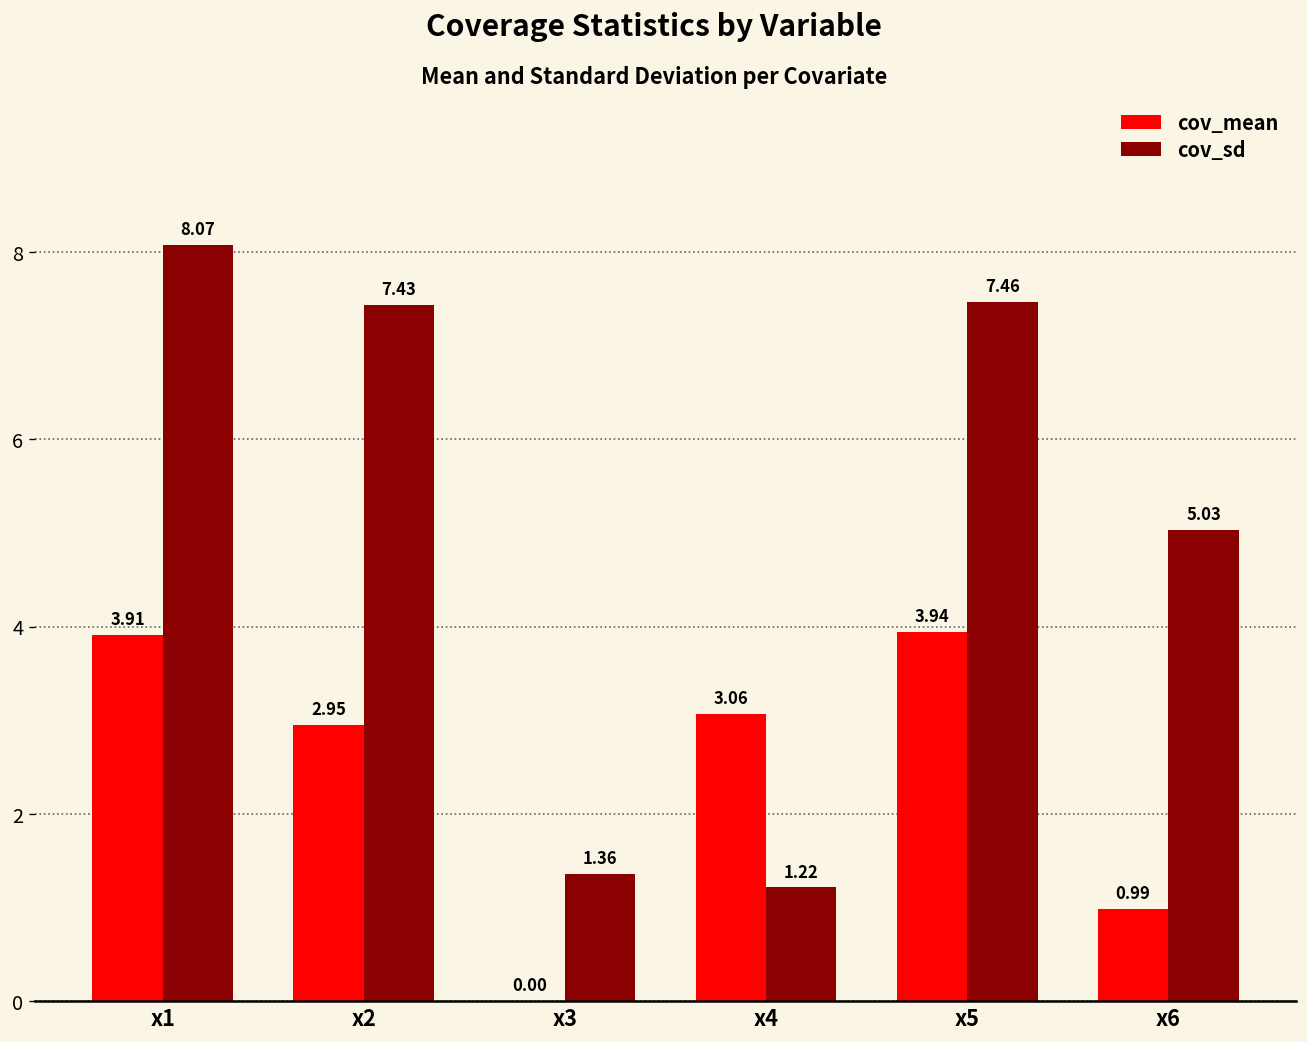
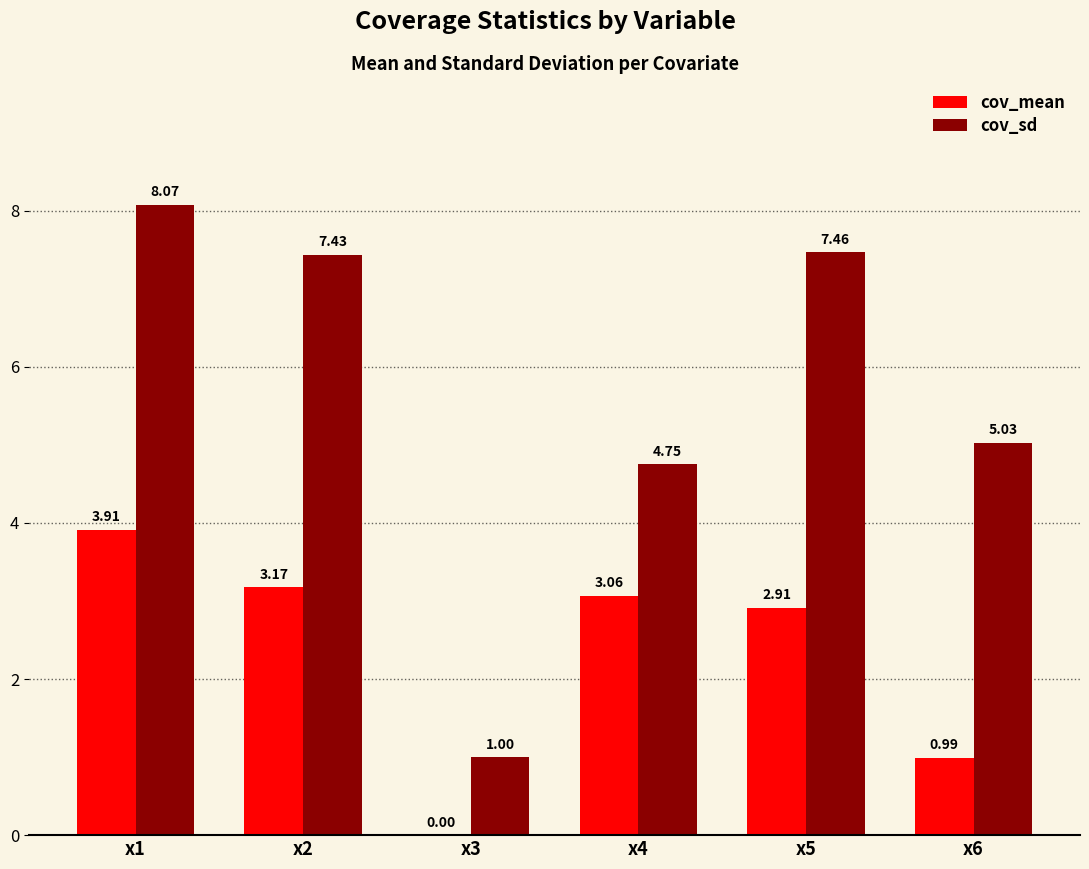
cov_mean, x2: 2.95 -> 3.17
cov_sd, x3: 1.36 -> 1.00
cov_sd, x4: 1.22 -> 4.75
cov_mean, x5: 3.94 -> 2.91
